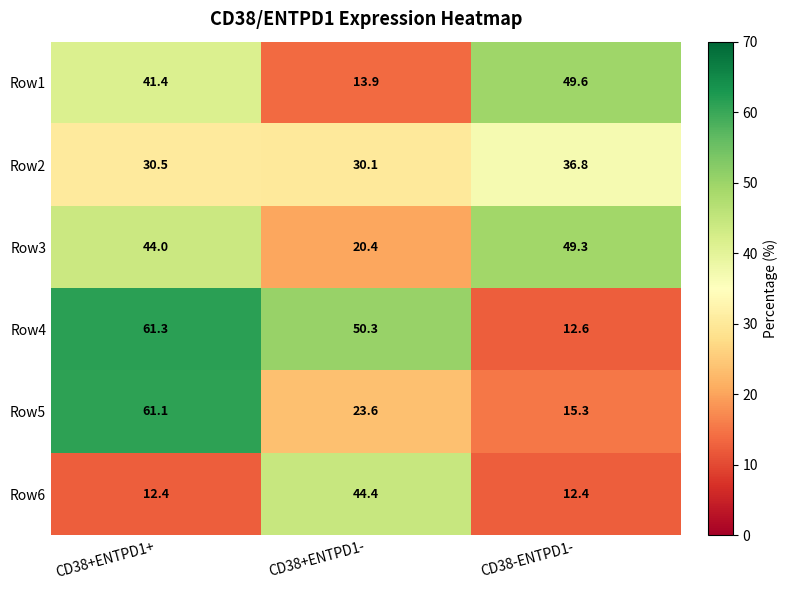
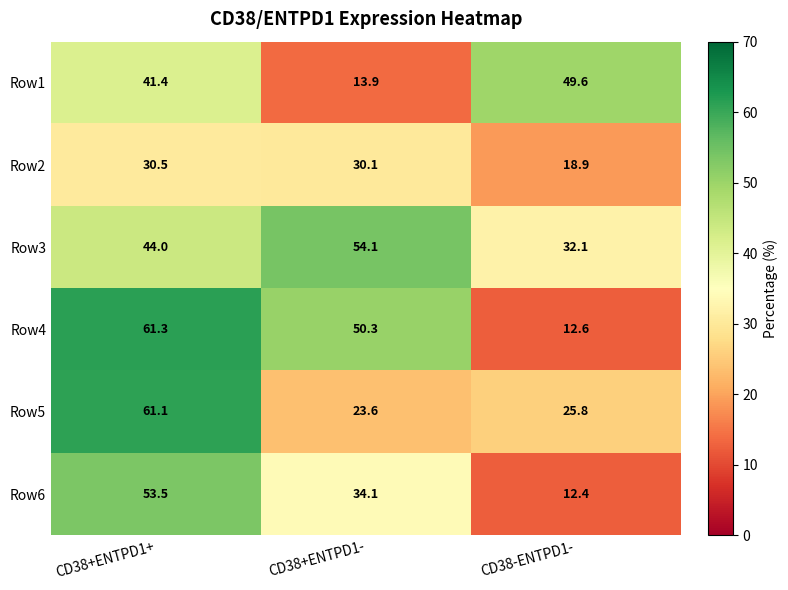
Row2, CD38-ENTPD1-: 36.8 -> 18.9
Row3, CD38+ENTPD1-: 20.4 -> 54.1
Row3, CD38-ENTPD1-: 49.3 -> 32.1
Row5, CD38-ENTPD1-: 15.3 -> 25.8
Row6, CD38+ENTPD1+: 12.4 -> 53.5
Row6, CD38+ENTPD1-: 44.4 -> 34.1
